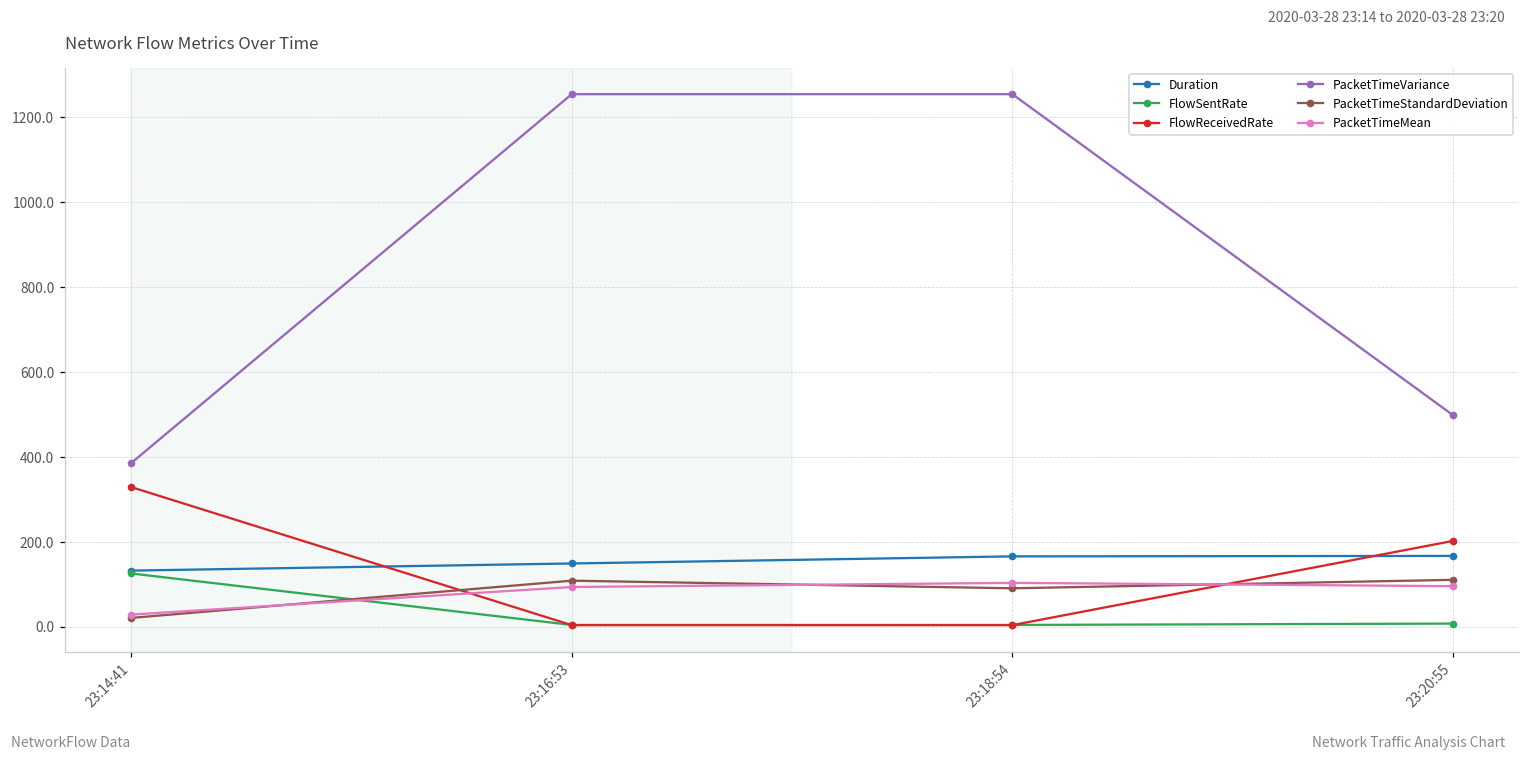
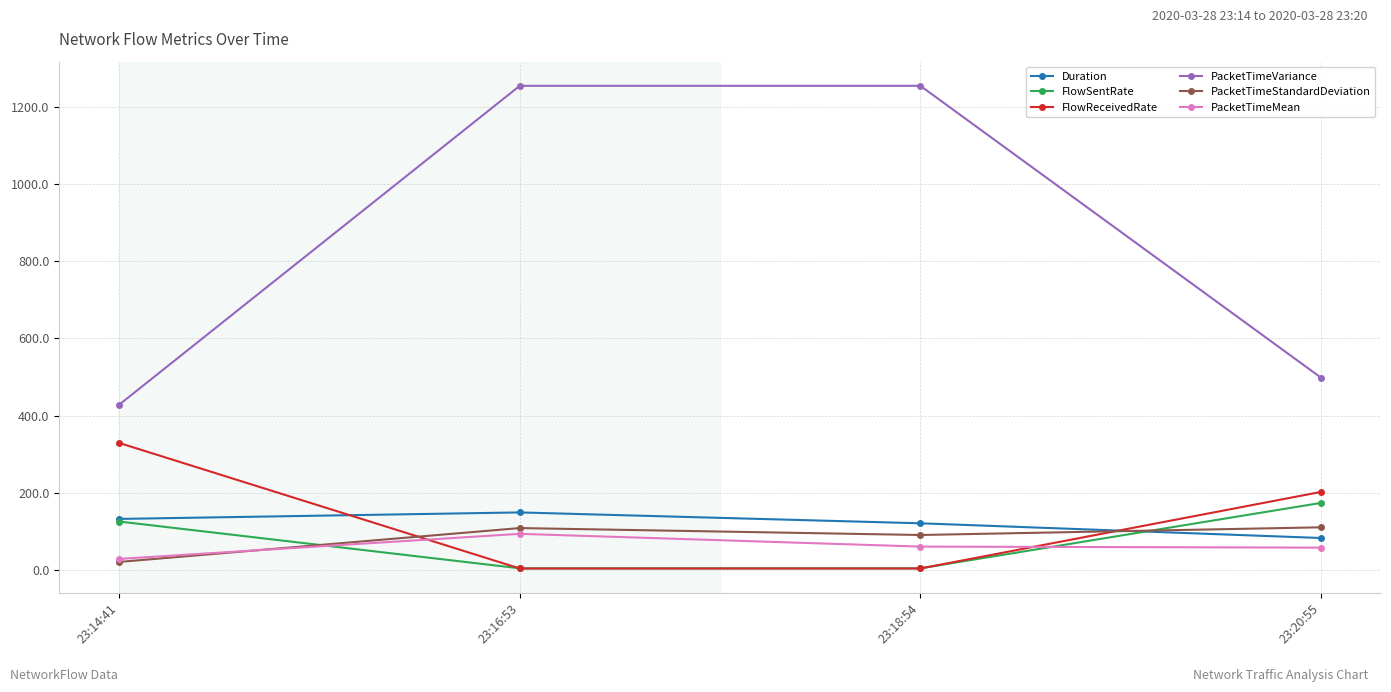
PacketTimeVariance, 23:14:41: 390 -> 430
Duration, 23:18:54: 170 -> 120
PacketTimeMean, 23:18:54: 100 -> 60
Duration, 23:20:55: 170 -> 80
FlowSentRate, 23:20:55: 10 -> 170
PacketTimeMean, 23:20:55: 100 -> 60
